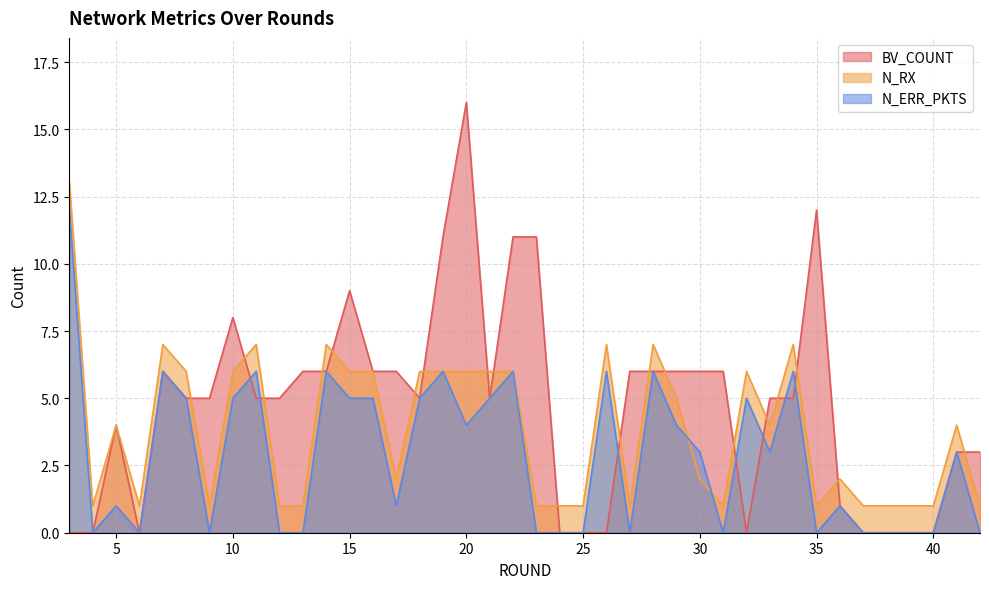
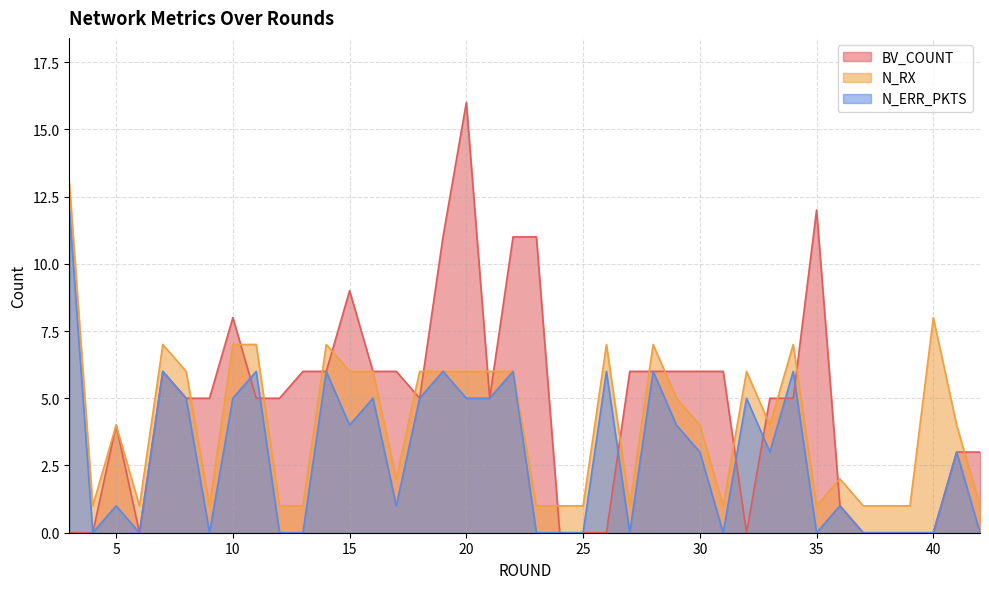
N_RX, 10: 6 -> 7
N_ERR_PKTS, 15: 5 -> 4
N_ERR_PKTS, 20: 4 -> 5
N_RX, 30: 2 -> 4
N_RX, 40: 1 -> 8
